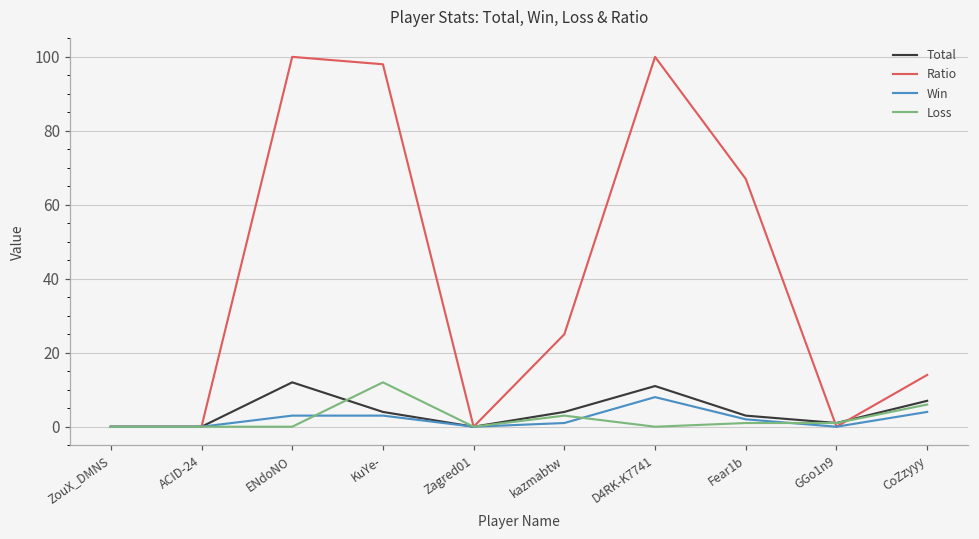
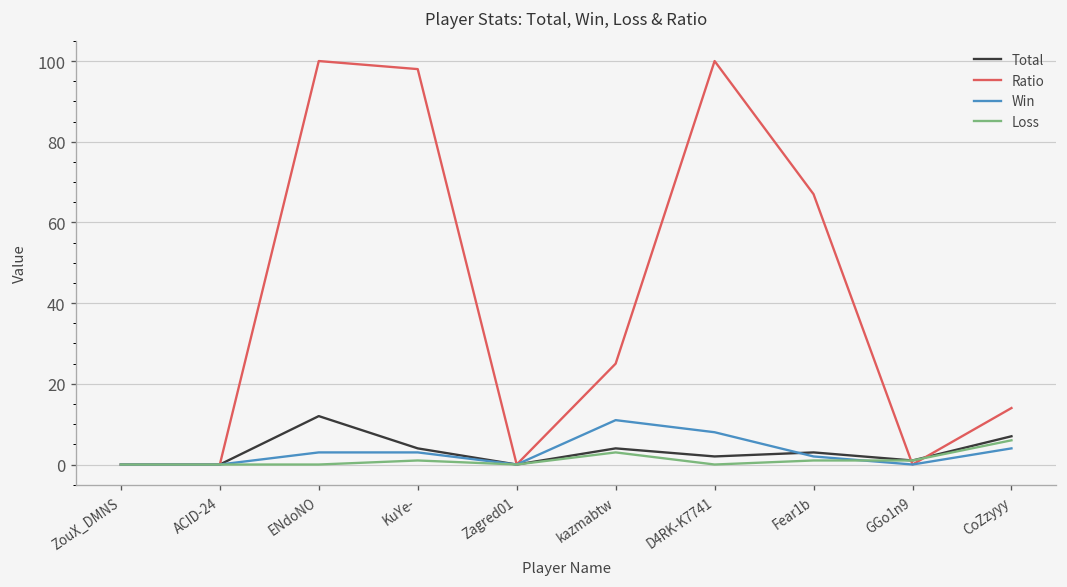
Loss, KuYe-: 12 -> 1
Win, kazmabtw: 1 -> 11
Total, D4RK-K7741: 11 -> 2
